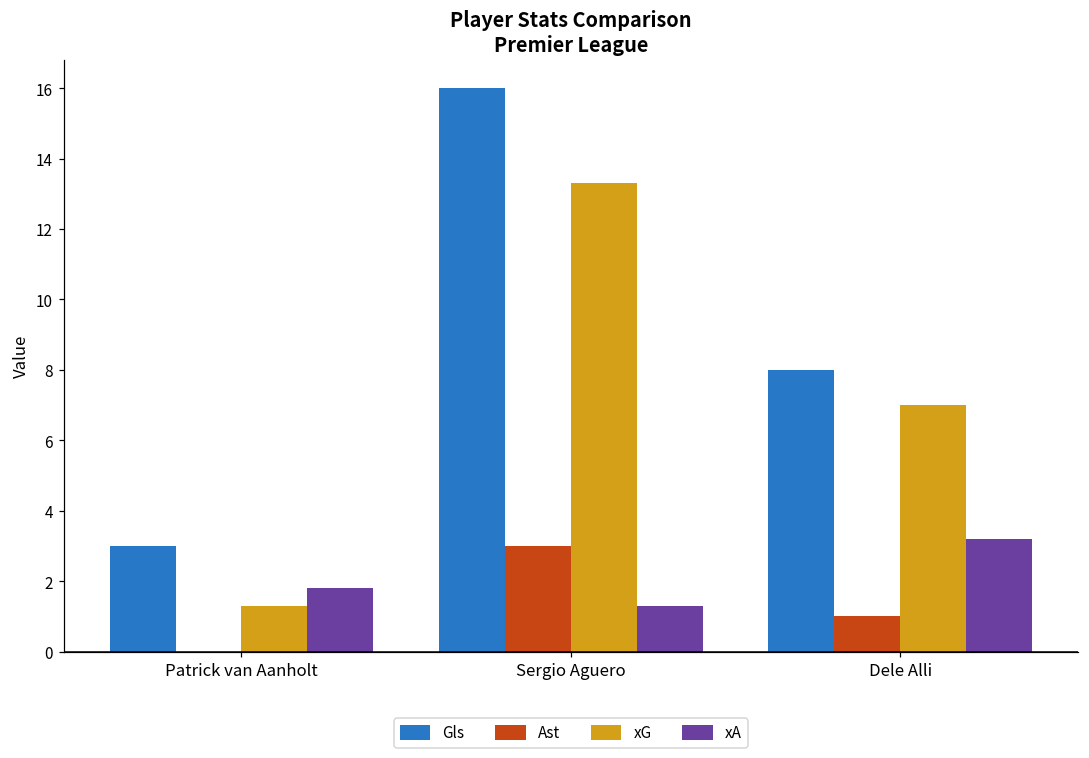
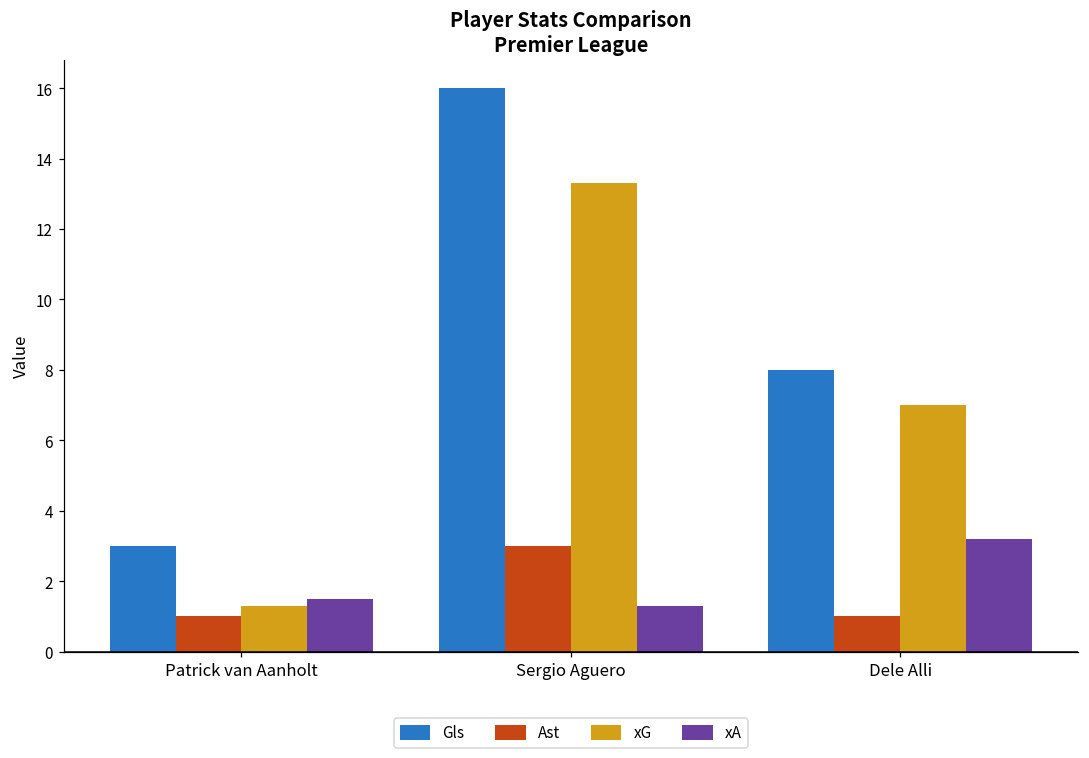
Ast, Patrick van Aanholt: 0 -> 1
xA, Patrick van Aanholt: 1.8 -> 1.5
